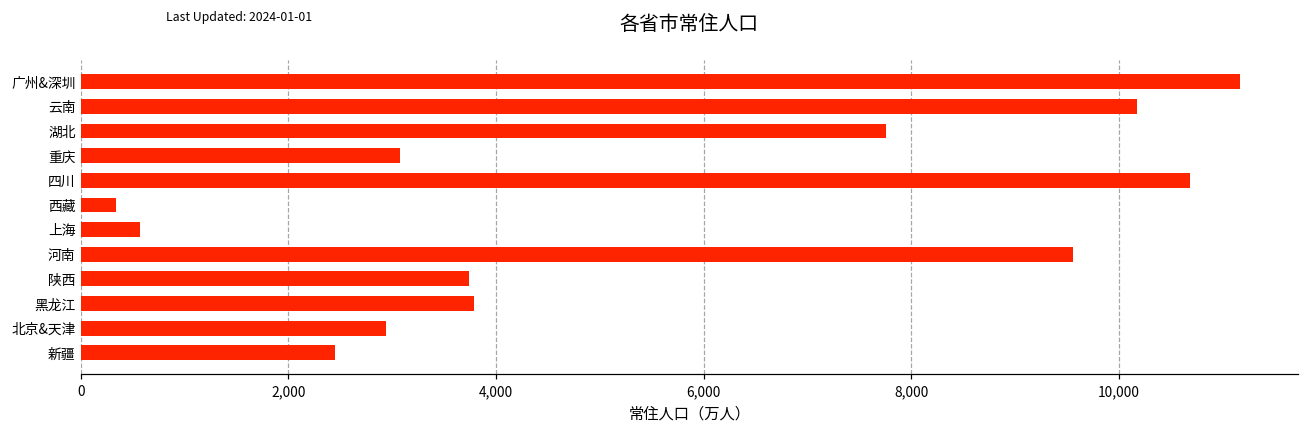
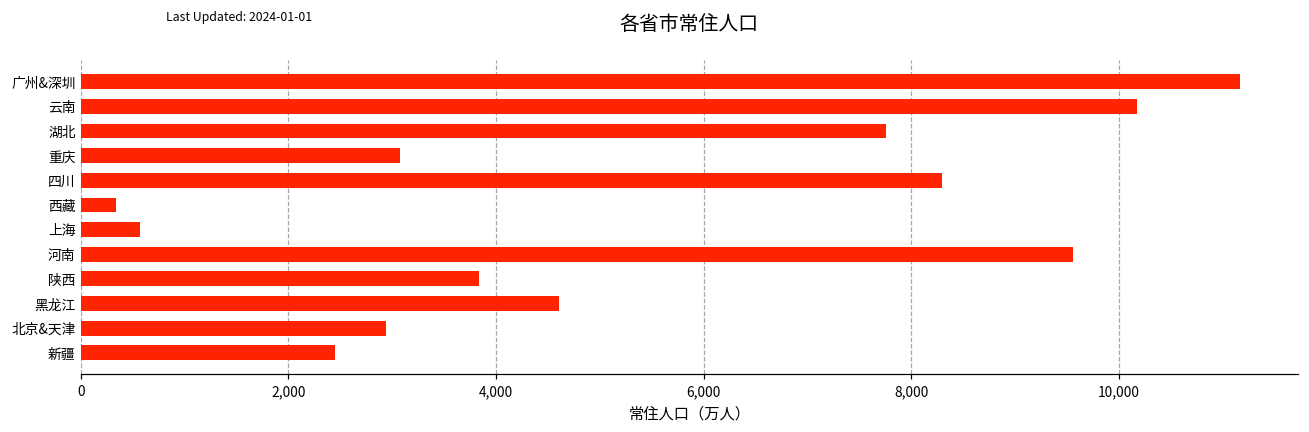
四川: 10,700 -> 8,300
陕西: 3,700 -> 3,800
黑龙江: 3,800 -> 4,600
